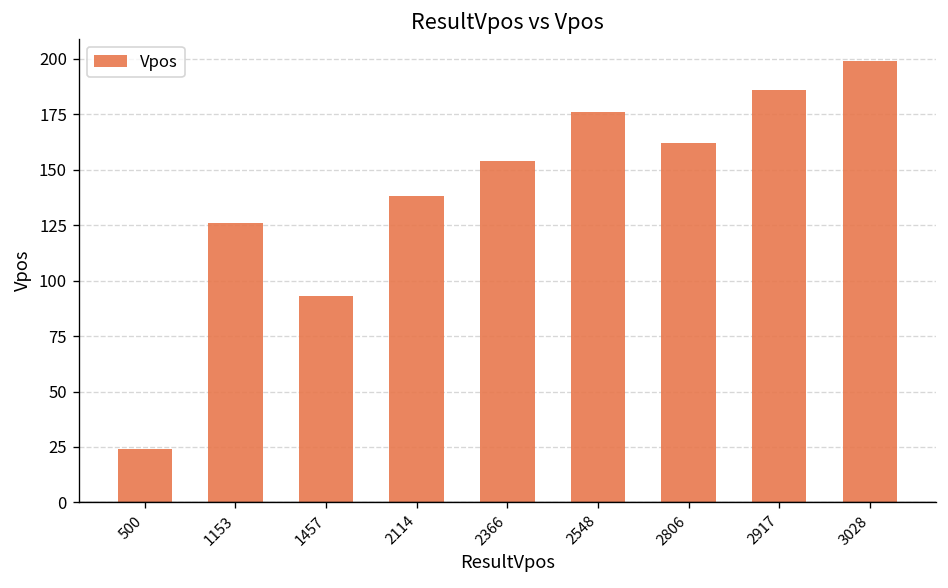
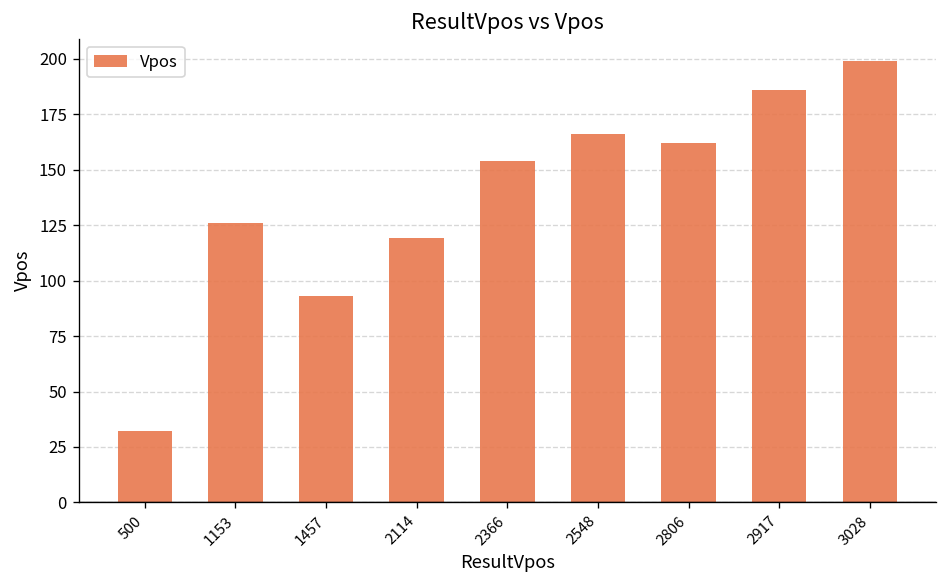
500: 24 -> 32
2114: 138 -> 119
2548: 176 -> 166
